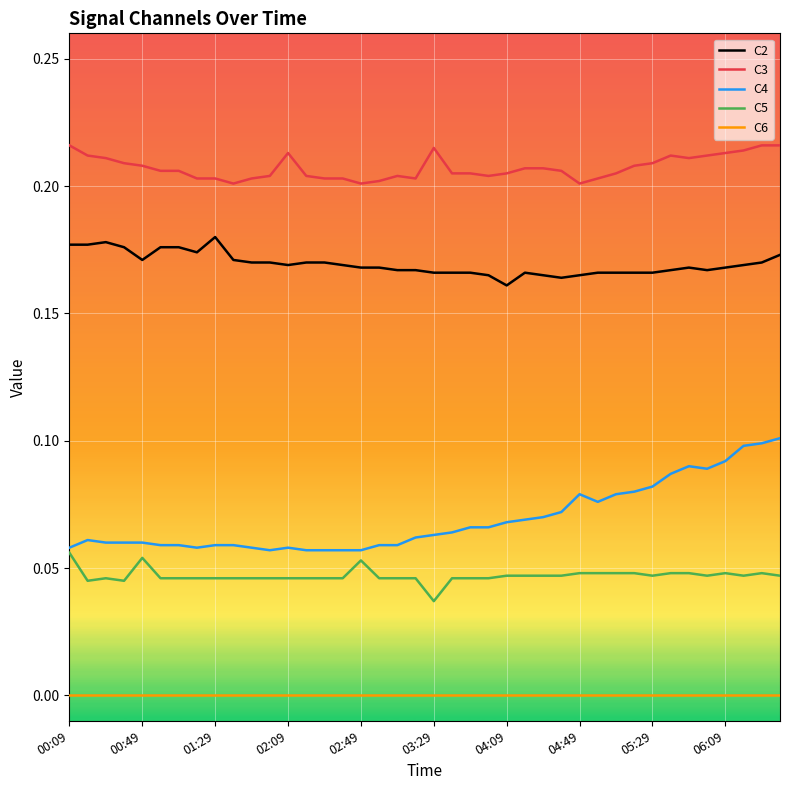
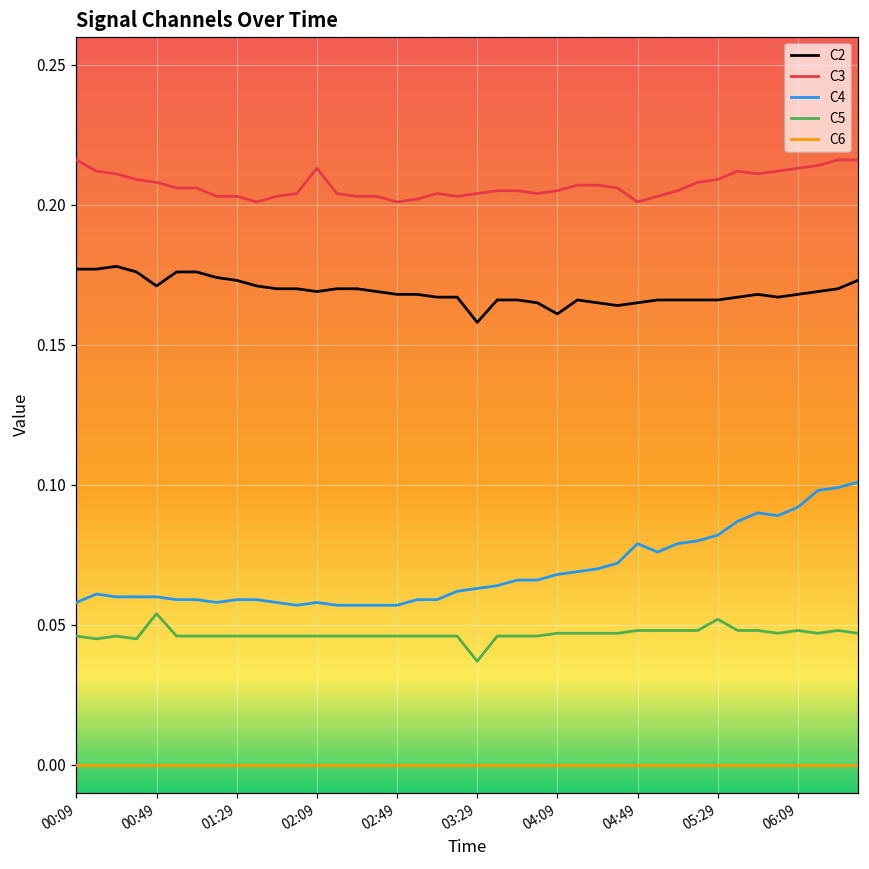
C5, 00:09: 0.056 -> 0.046
C2, 01:29: 0.180 -> 0.173
C5, 02:49: 0.053 -> 0.046
C2, 03:29: 0.166 -> 0.158
C3, 03:29: 0.215 -> 0.204
C5, 05:29: 0.047 -> 0.052
